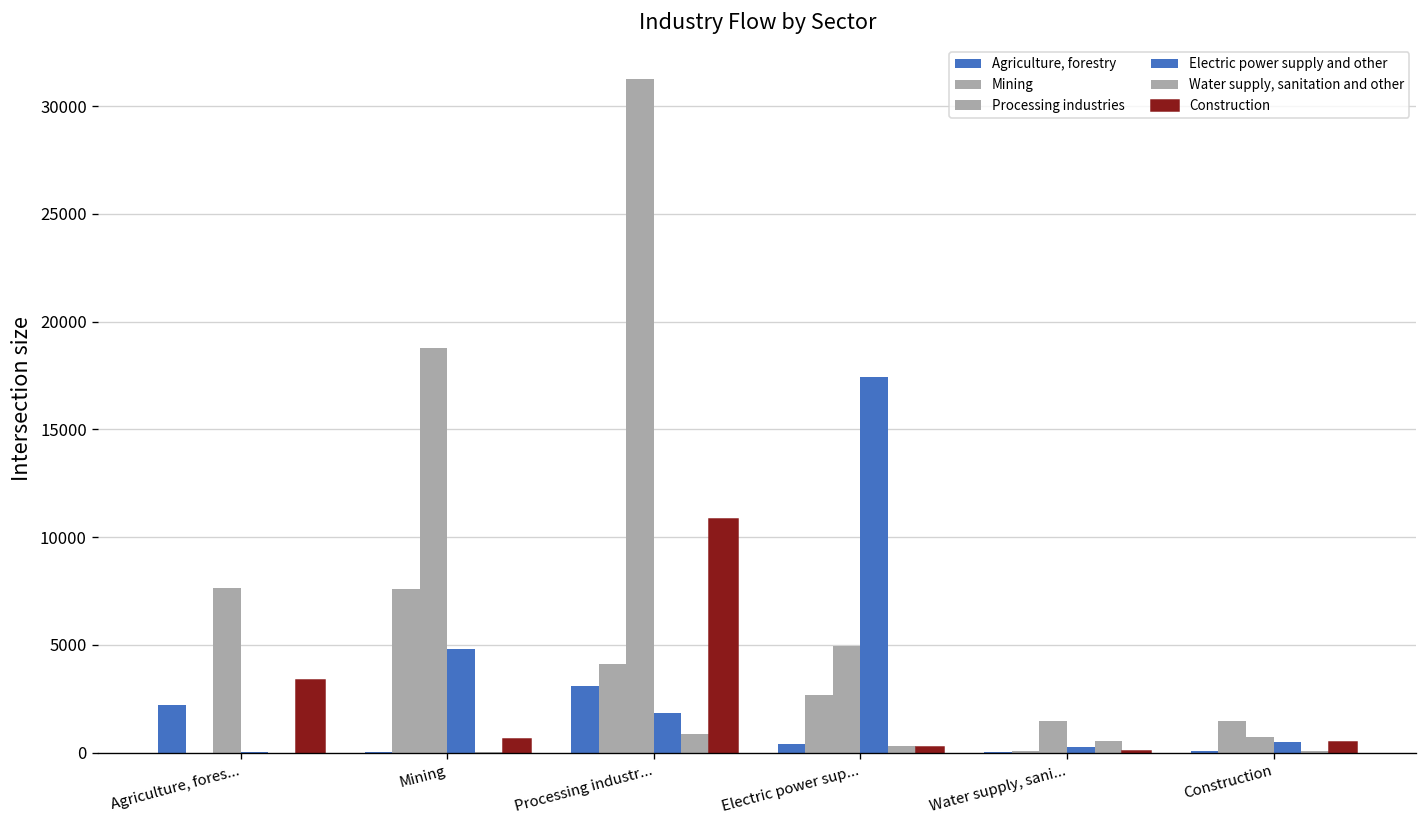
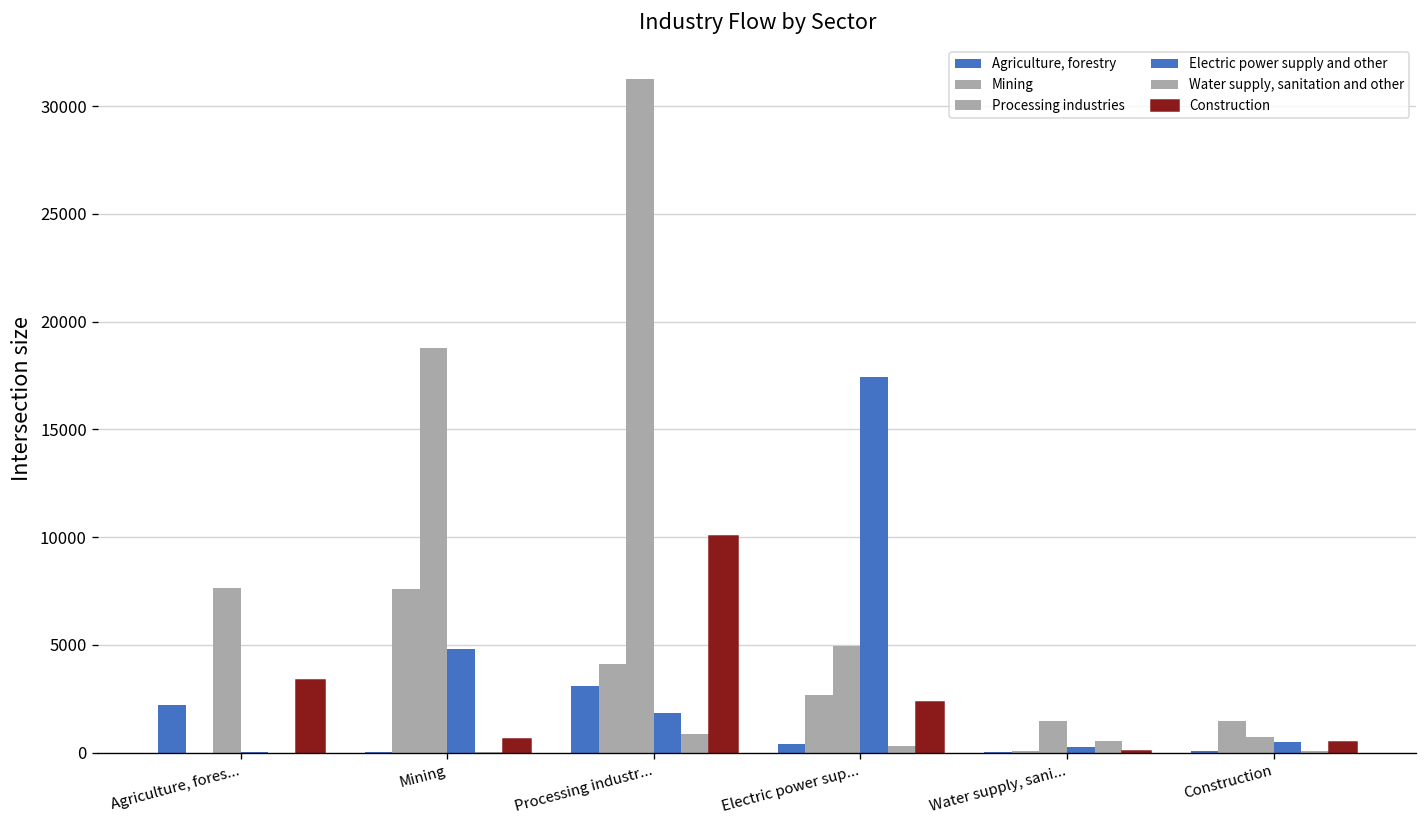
Construction, Processing industr...: 10800 -> 10000
Construction, Electric power sup...: 300 -> 2300
